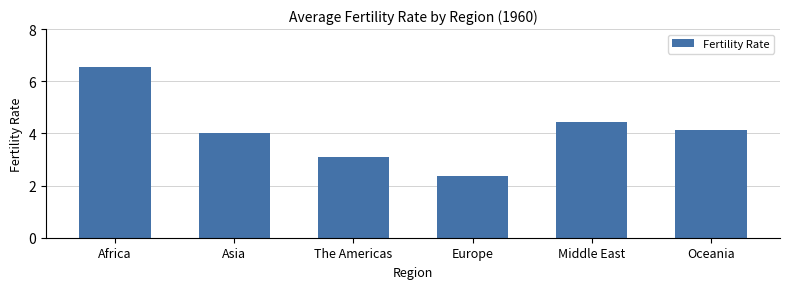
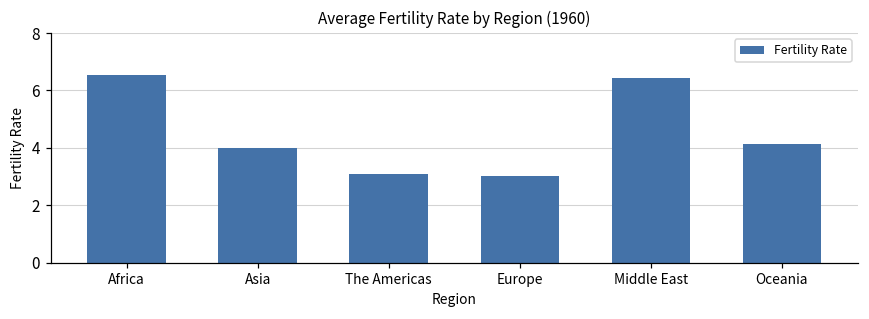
Europe: 2.4 -> 3.0
Middle East: 4.4 -> 6.5
